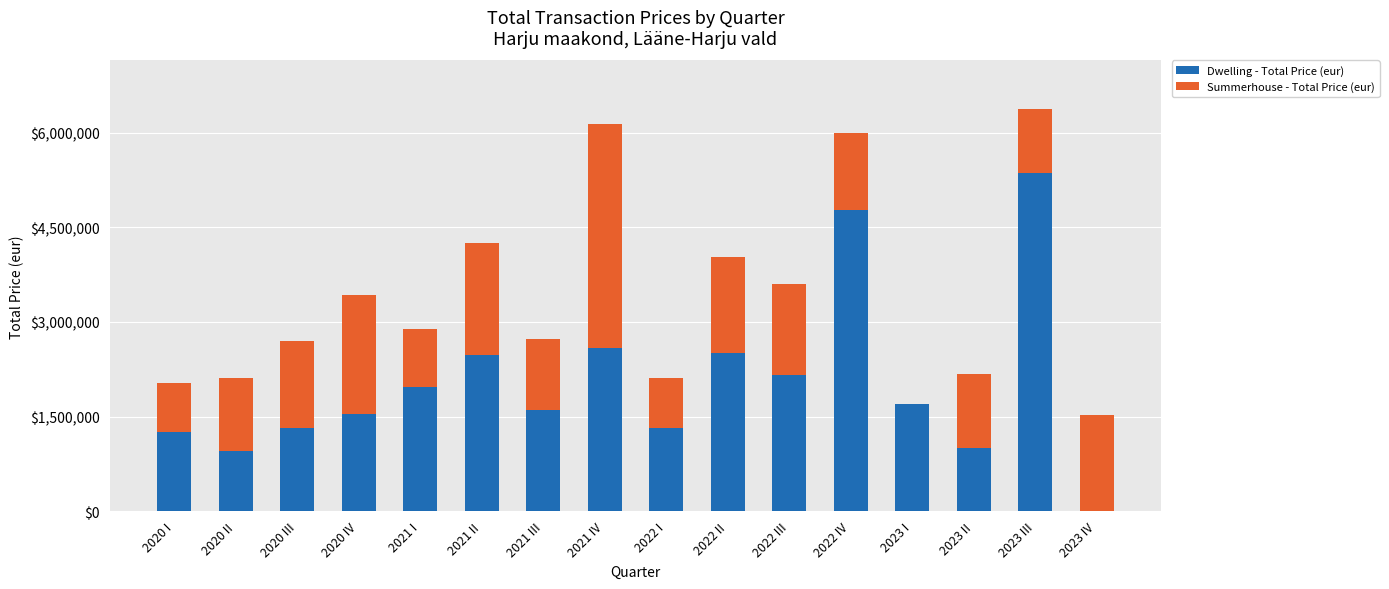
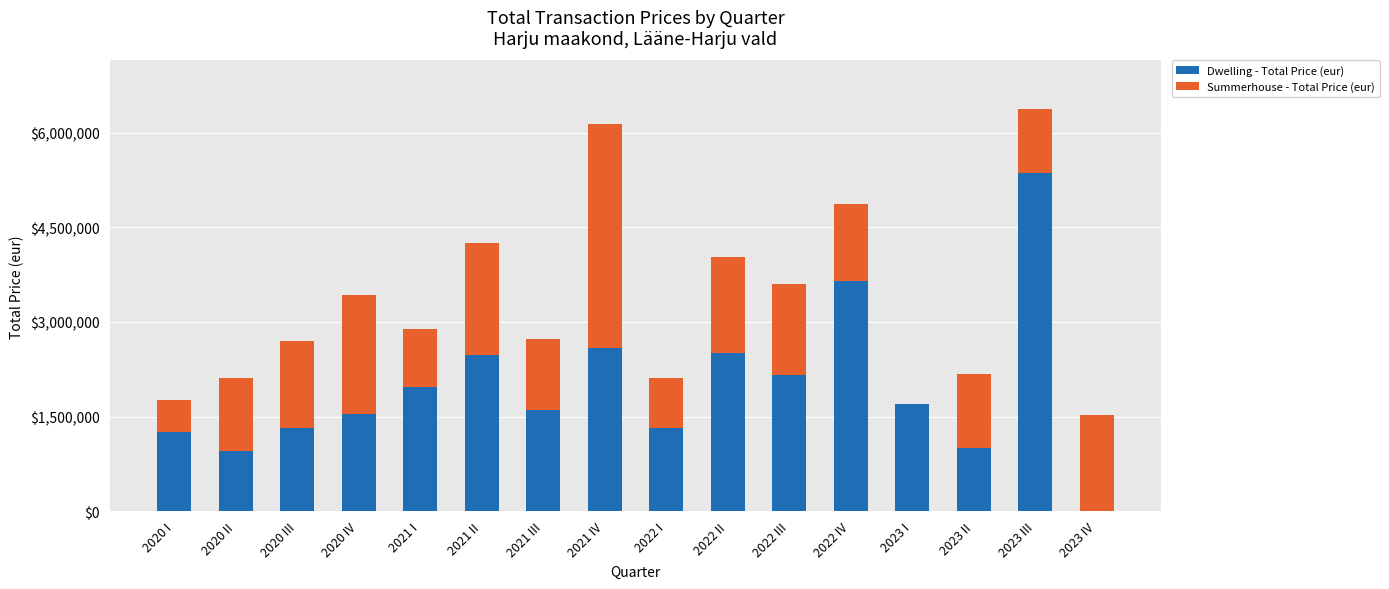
Summerhouse - Total Price (eur), 2020 I: $800,000 -> $500,000
Dwelling - Total Price (eur), 2022 IV: $4,800,000 -> $3,700,000
